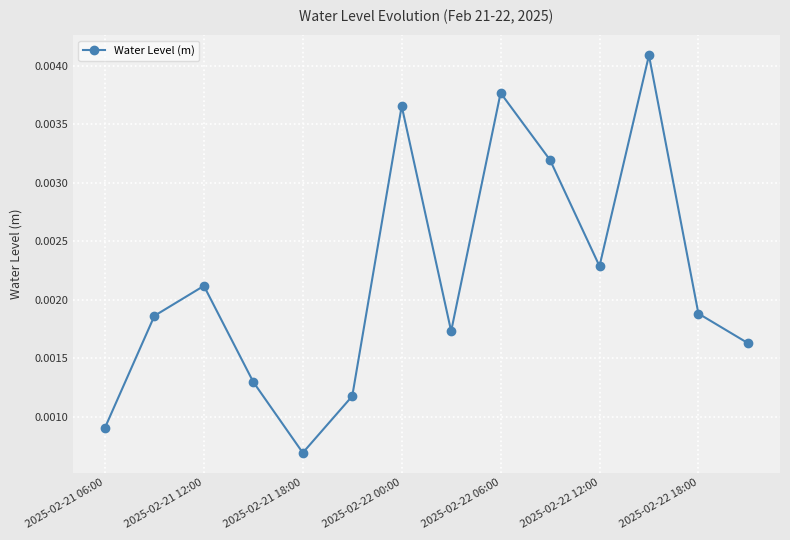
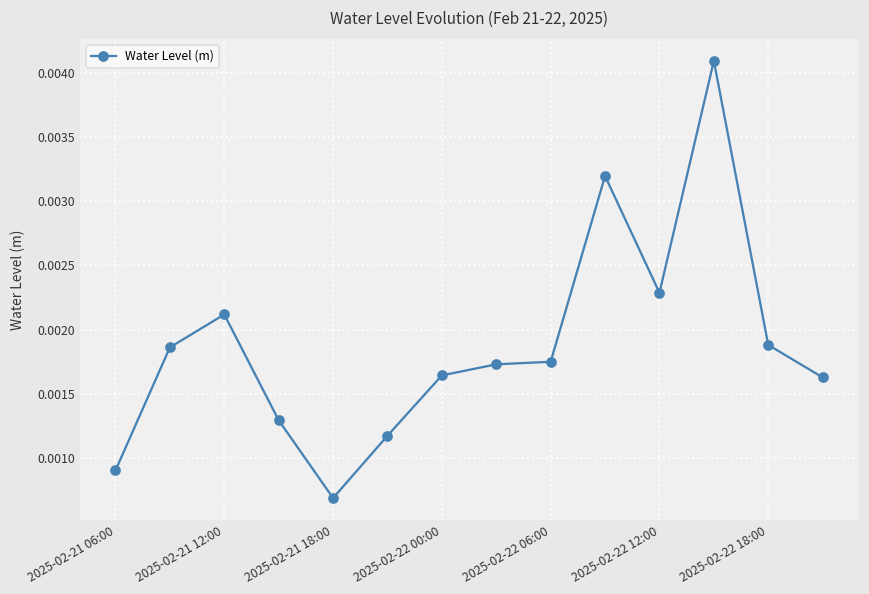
2025-02-22 00:00: 0.00366 -> 0.00164
2025-02-22 06:00: 0.00377 -> 0.00175
